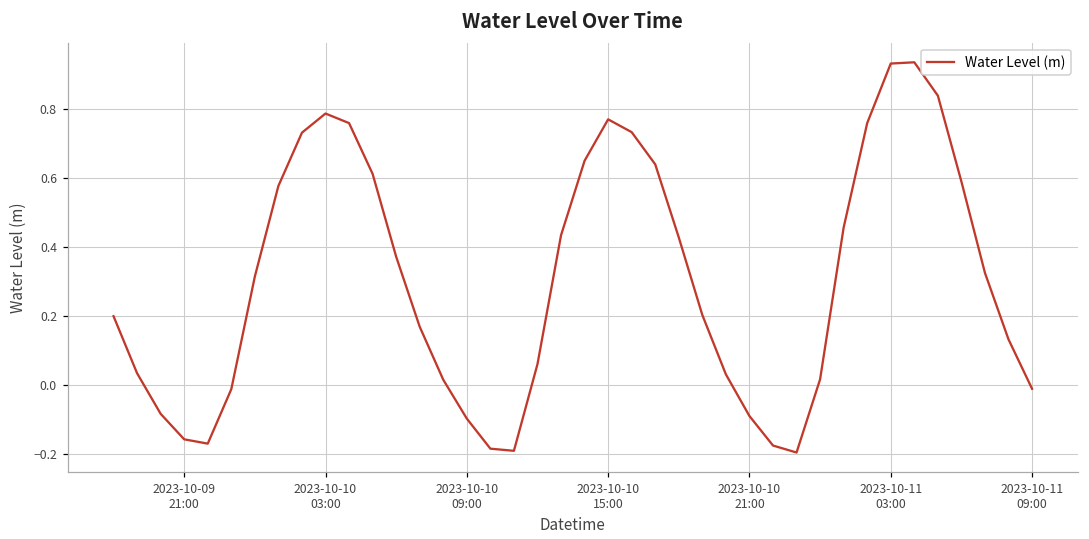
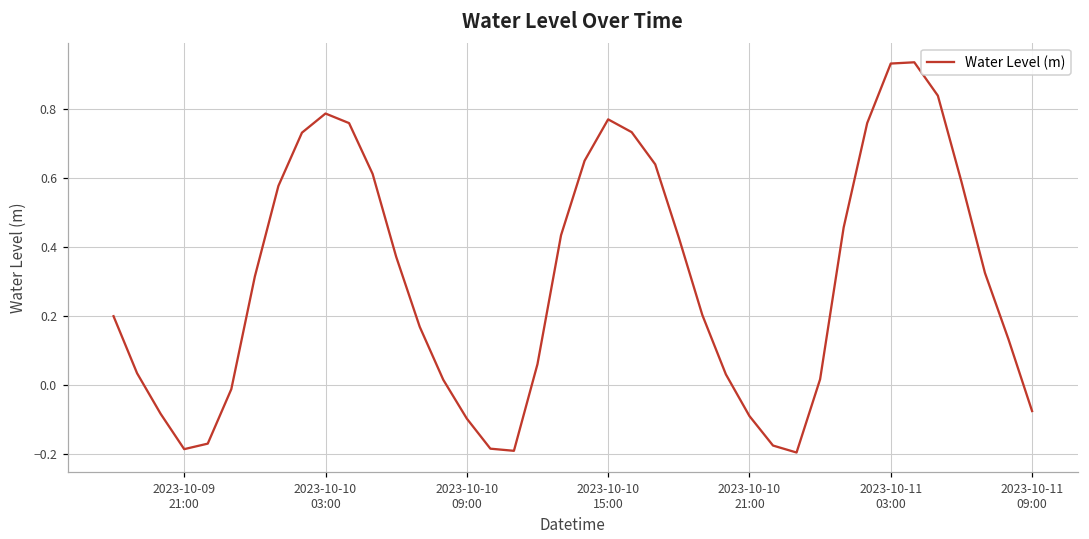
2023-10-09 21:00: -0.16 -> -0.19
2023-10-11 09:00: -0.01 -> -0.08
